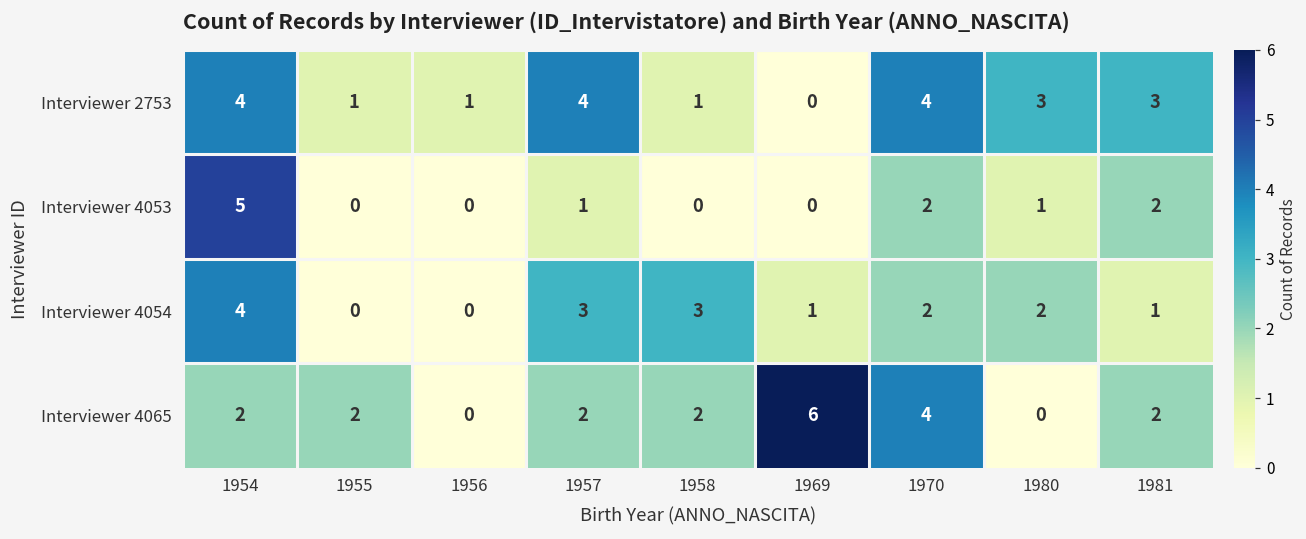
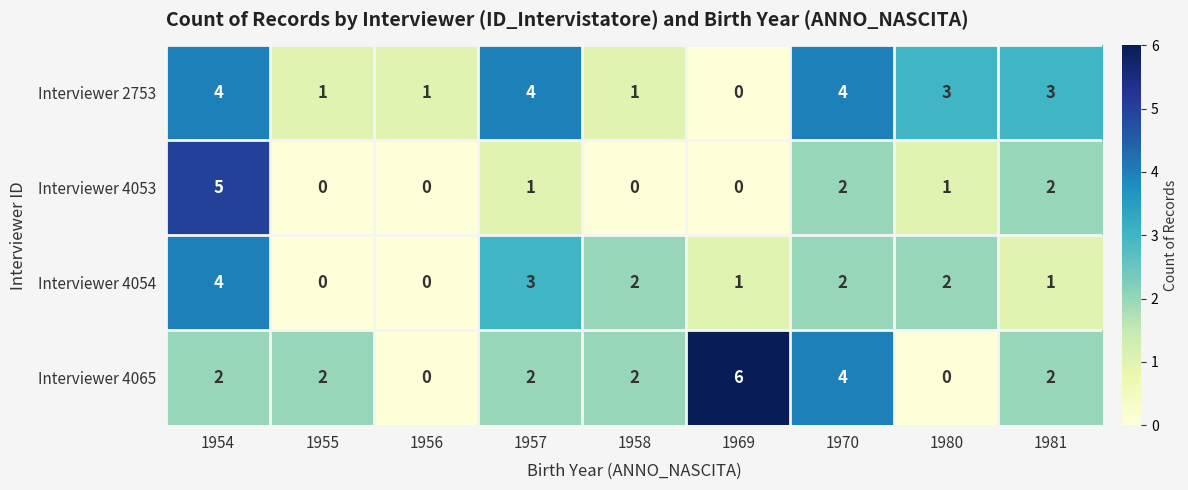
Interviewer 4054, 1958: 3 -> 2
